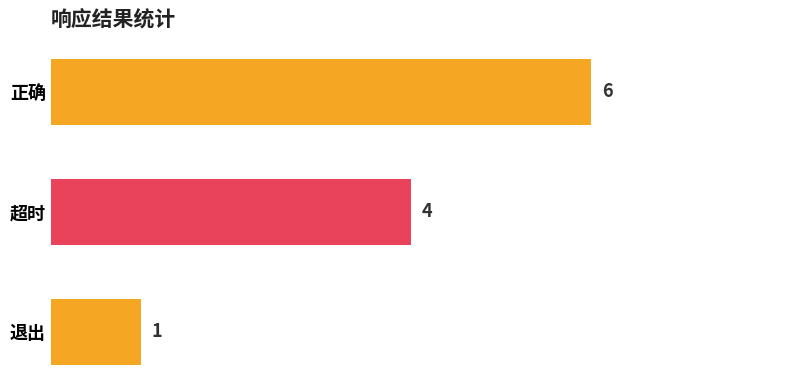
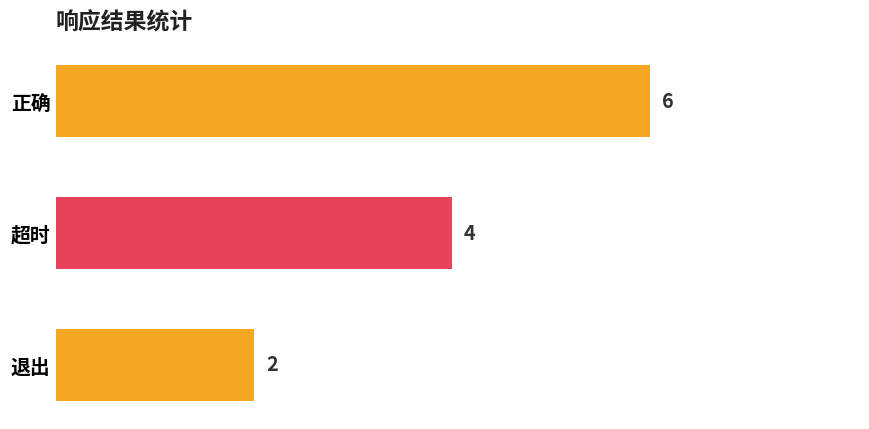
退出: 1 -> 2
